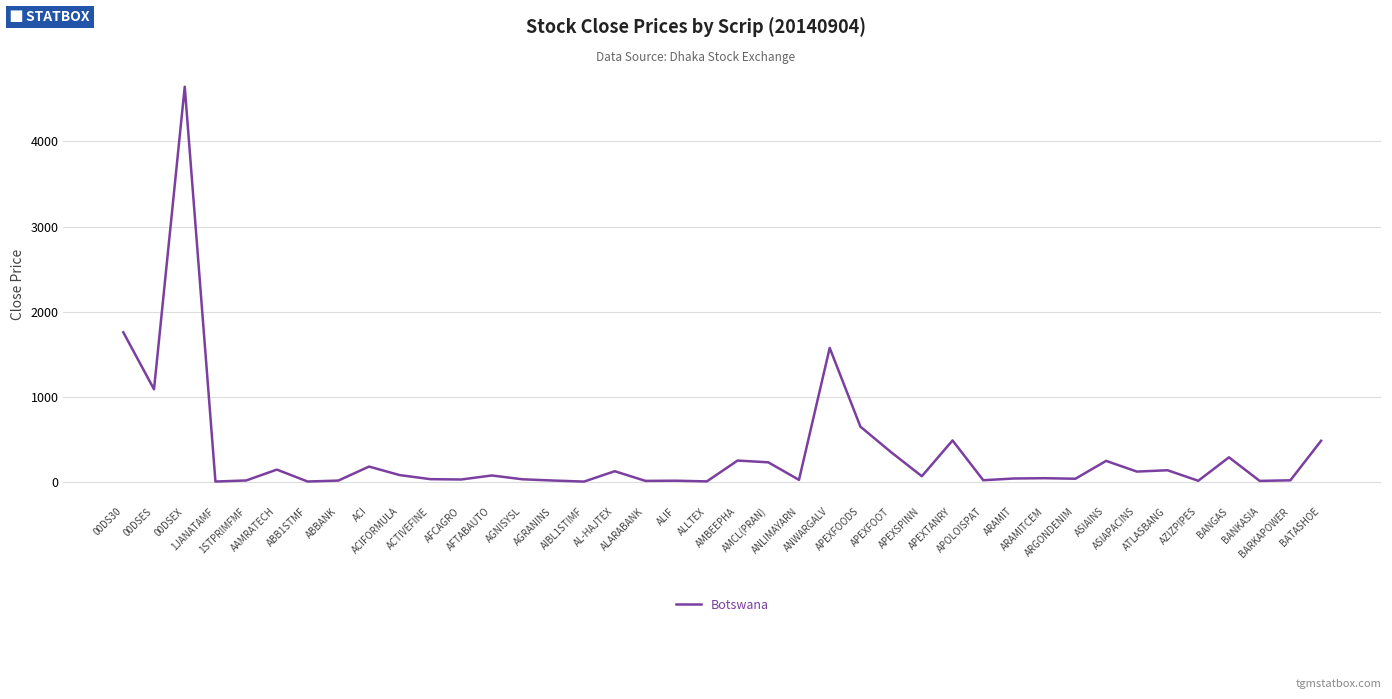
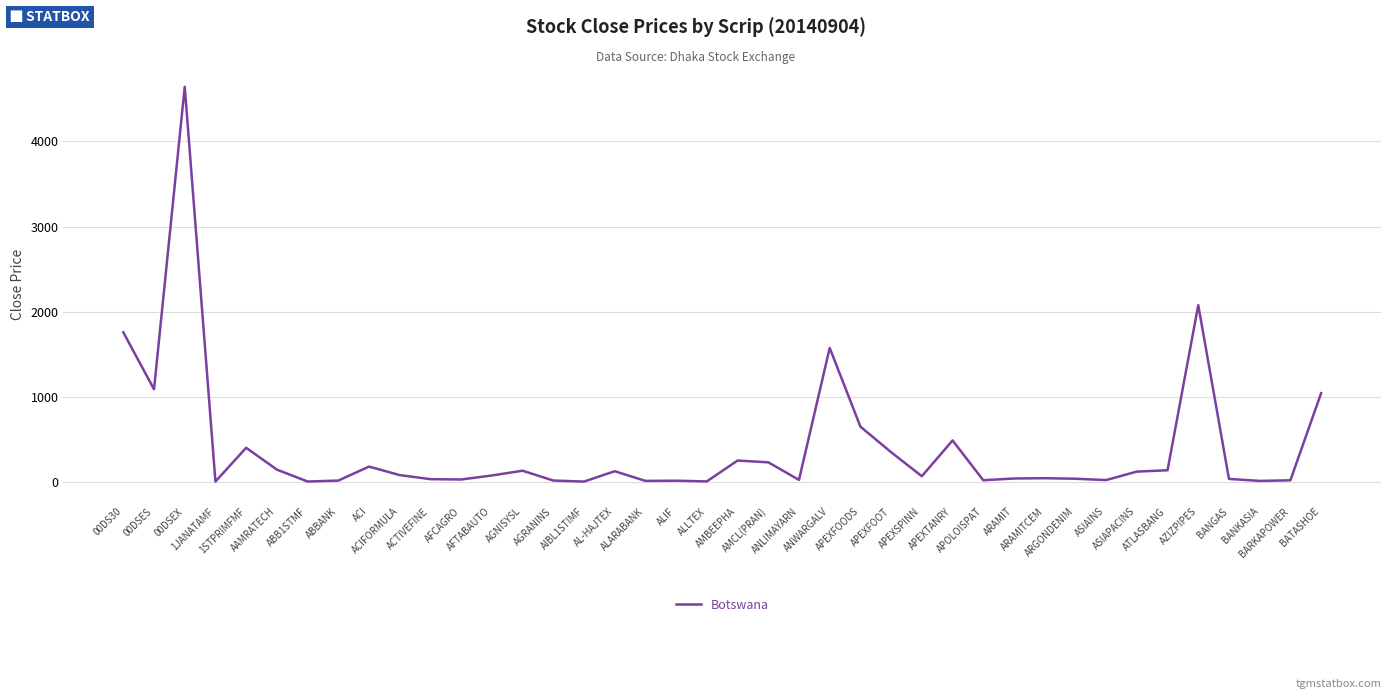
1STPRIMFMF: 0 -> 400
AGNISYSL: 0 -> 100
ASIAINS: 200 -> 0
AZIZPIPES: 0 -> 2100
BANGAS: 300 -> 0
BATASHOE: 500 -> 1000
